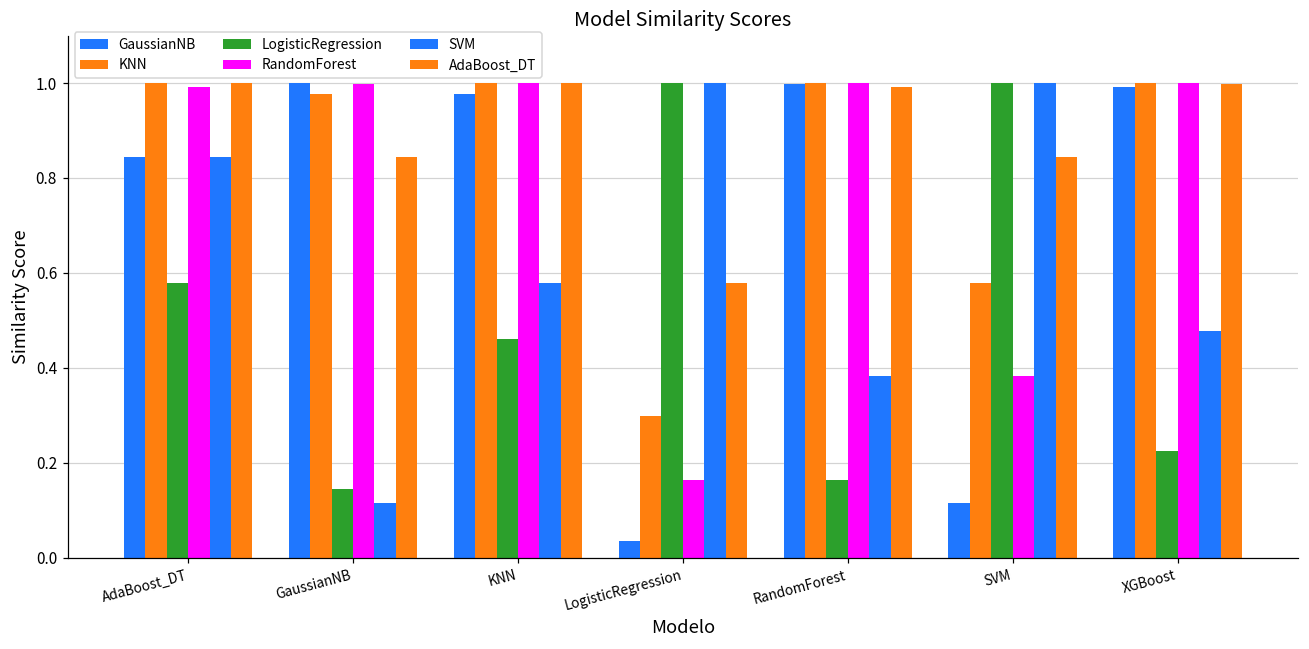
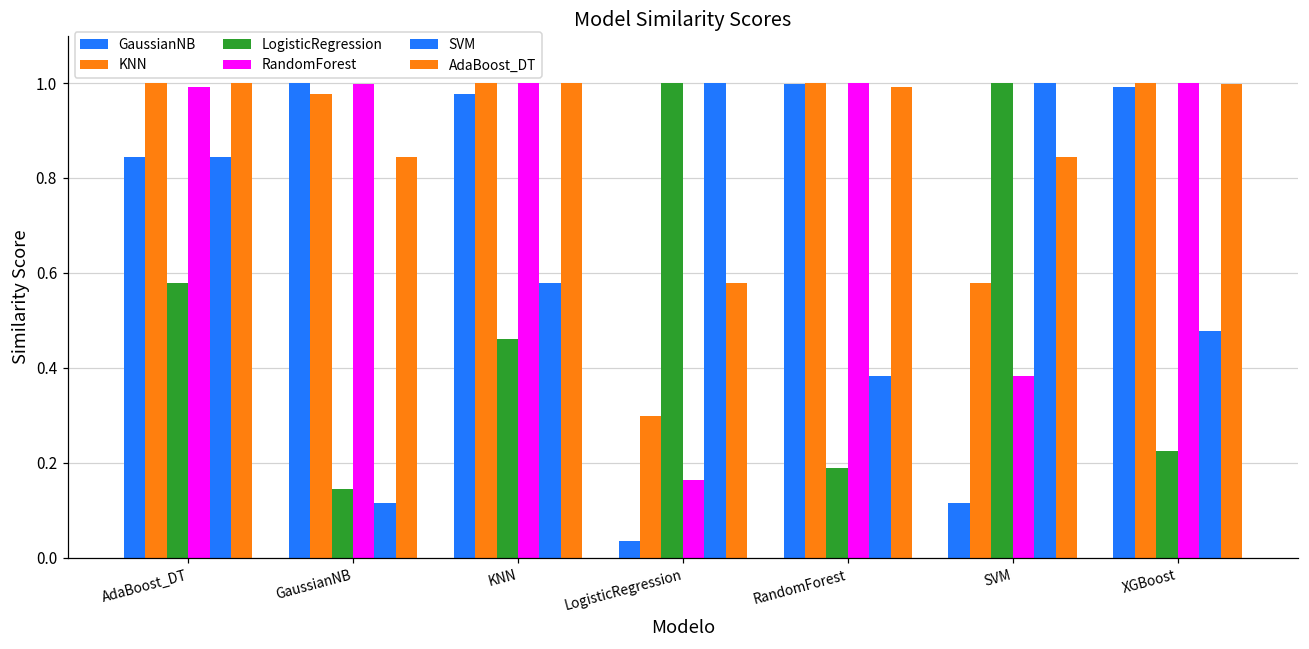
LogisticRegression, RandomForest: 0.16 -> 0.19
